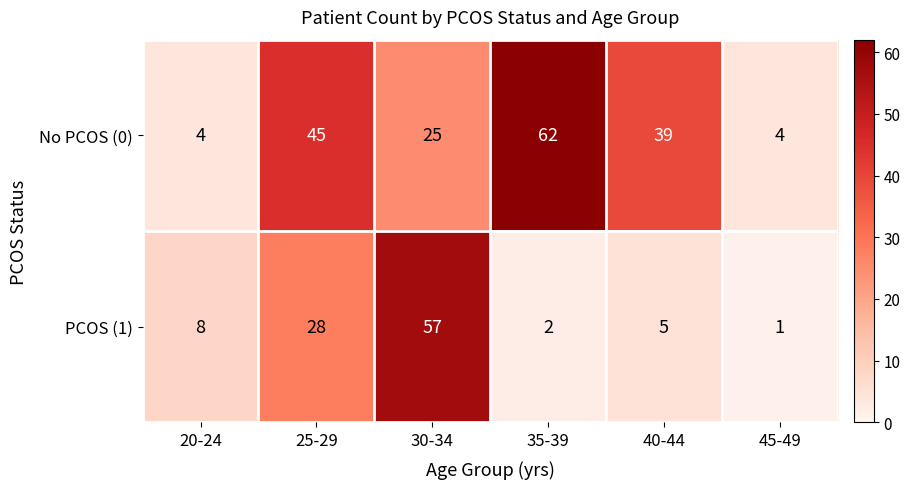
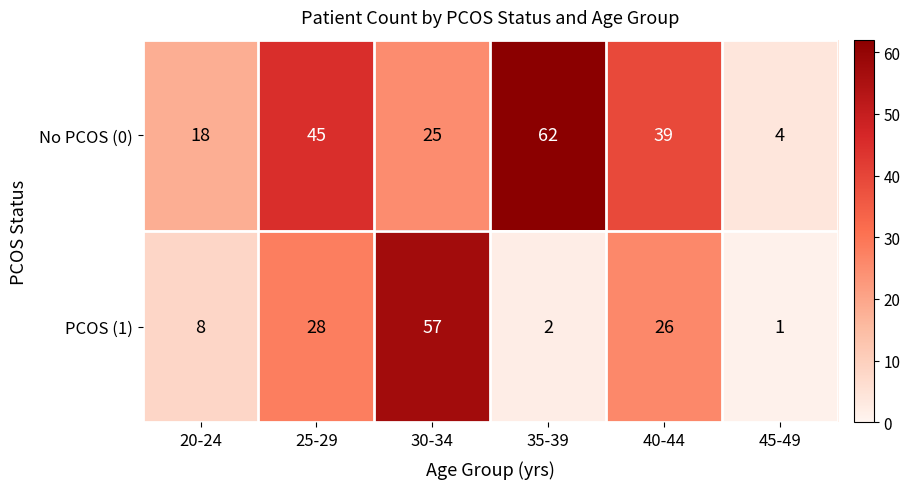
No PCOS (0), 20-24: 4 -> 18
PCOS (1), 40-44: 5 -> 26
